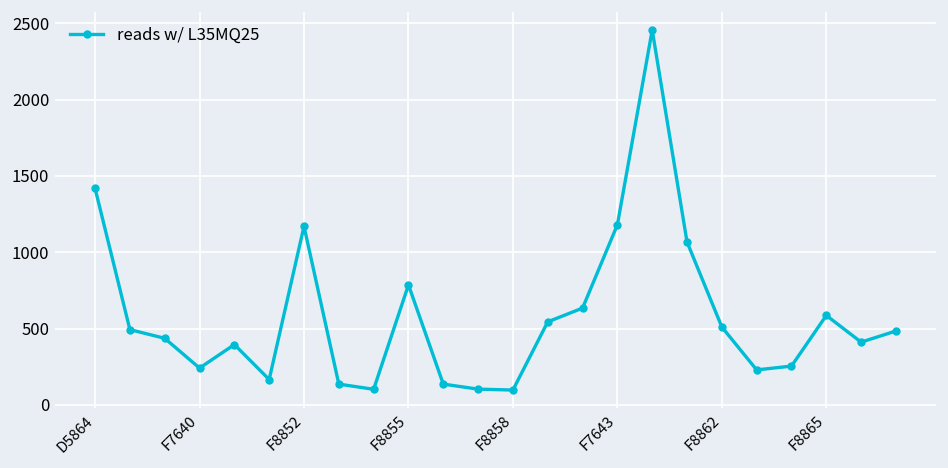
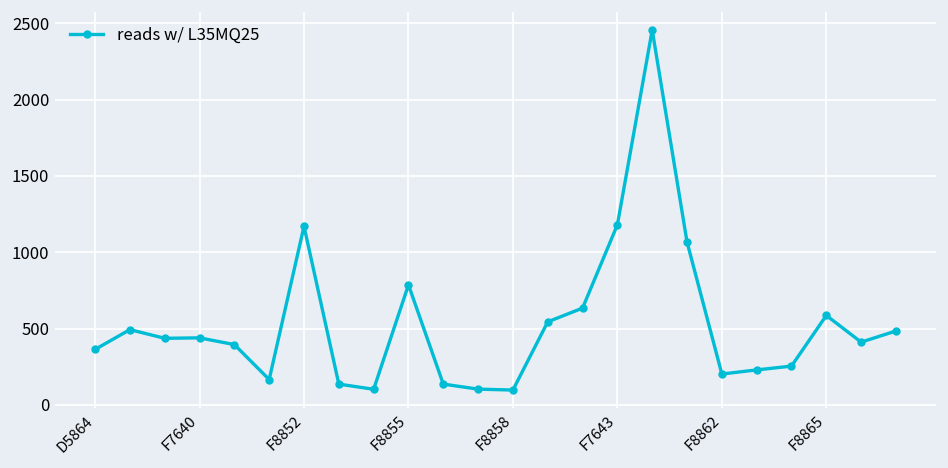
D5864: 1420 -> 360
F7640: 240 -> 440
F8862: 510 -> 200
